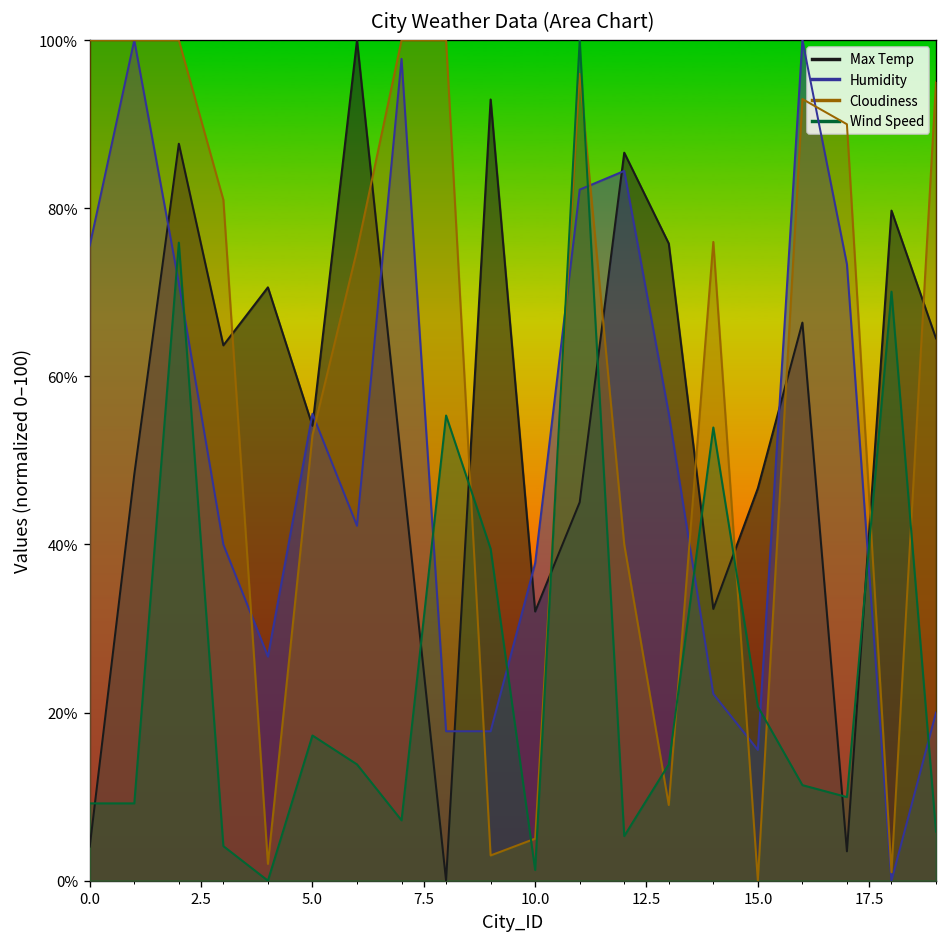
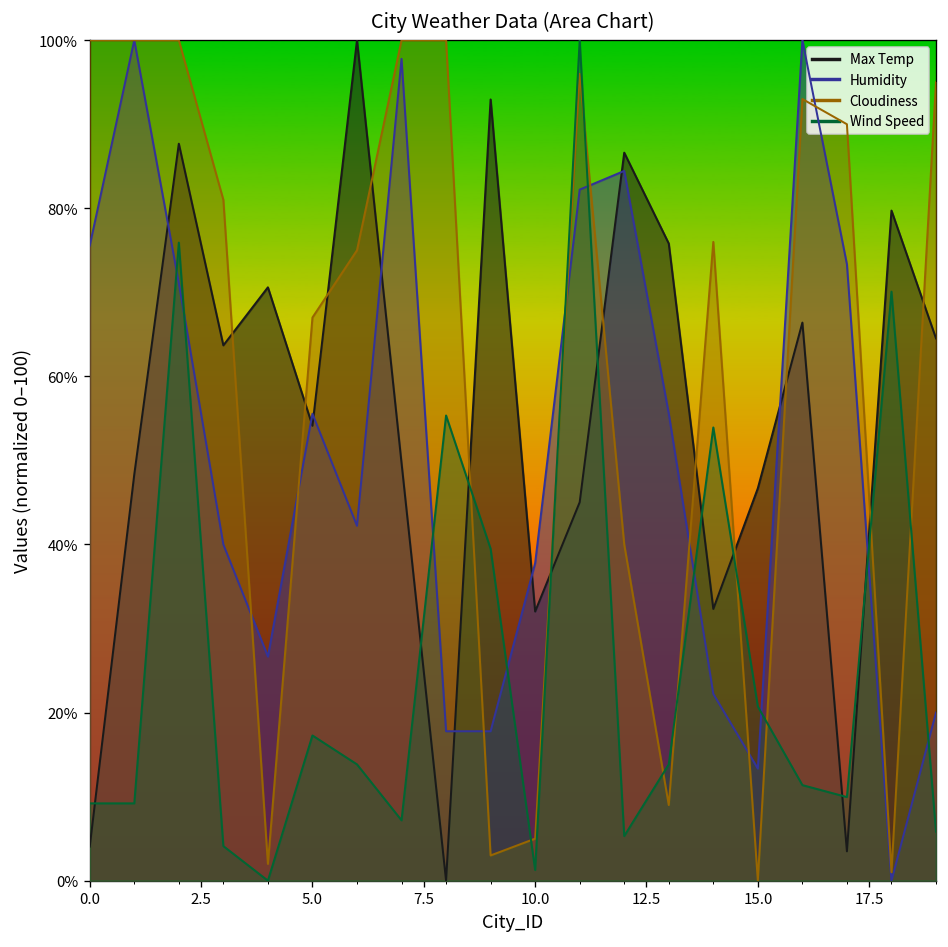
Cloudiness, 5.0: 53% -> 67%
Humidity, 15.0: 16% -> 13%
